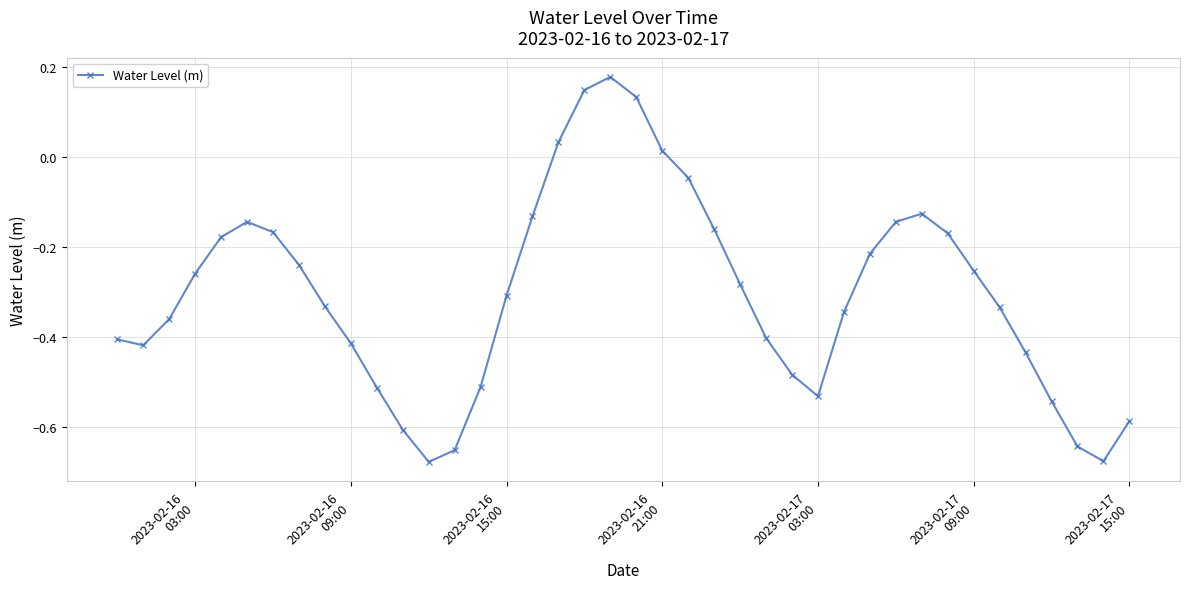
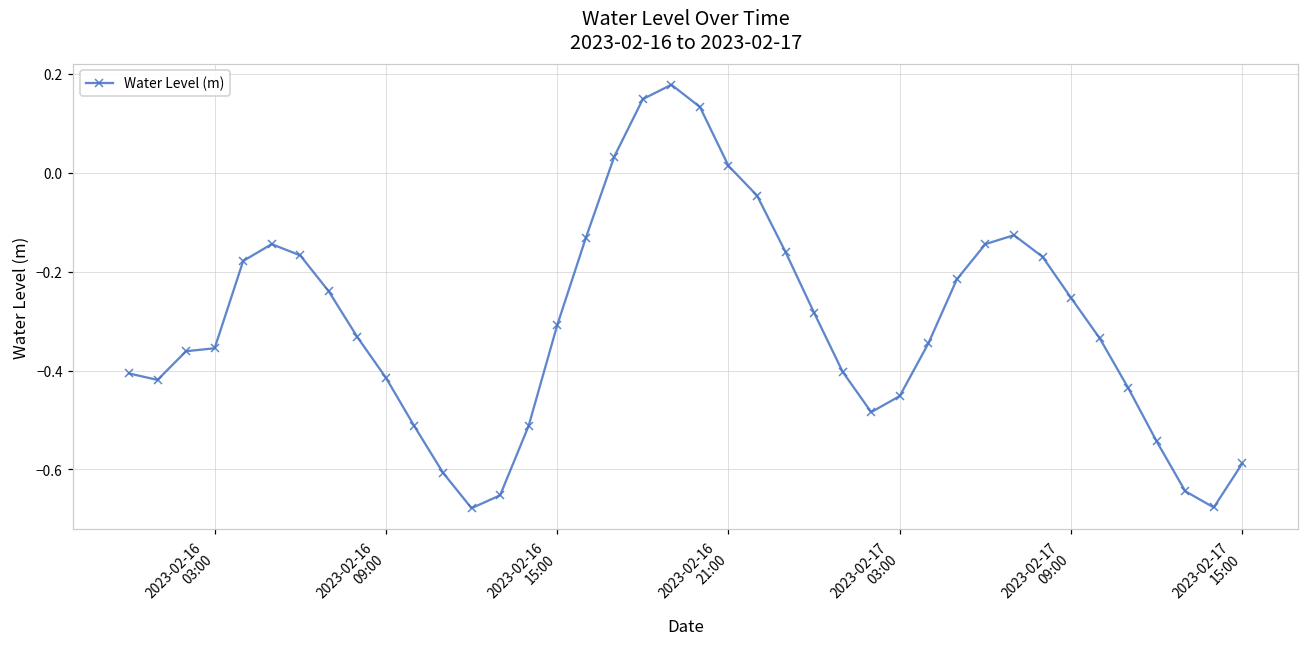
2023-02-16 03:00: -0.26 -> -0.36
2023-02-17 03:00: -0.53 -> -0.45
